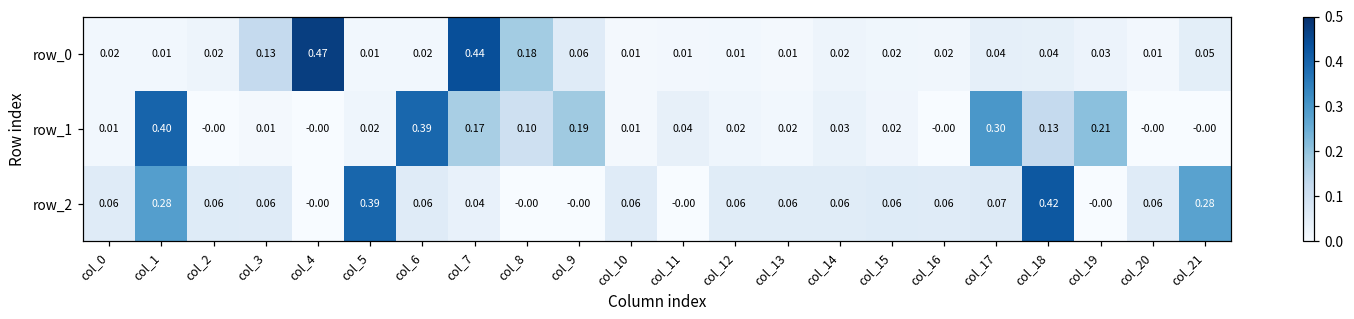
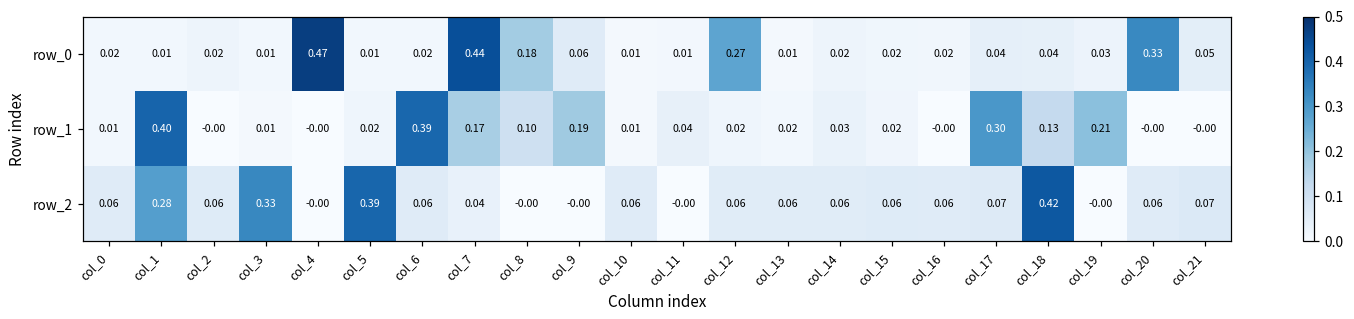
row_0, col_3: 0.13 -> 0.01
row_0, col_12: 0.01 -> 0.27
row_0, col_20: 0.01 -> 0.33
row_2, col_3: 0.06 -> 0.33
row_2, col_21: 0.28 -> 0.07
